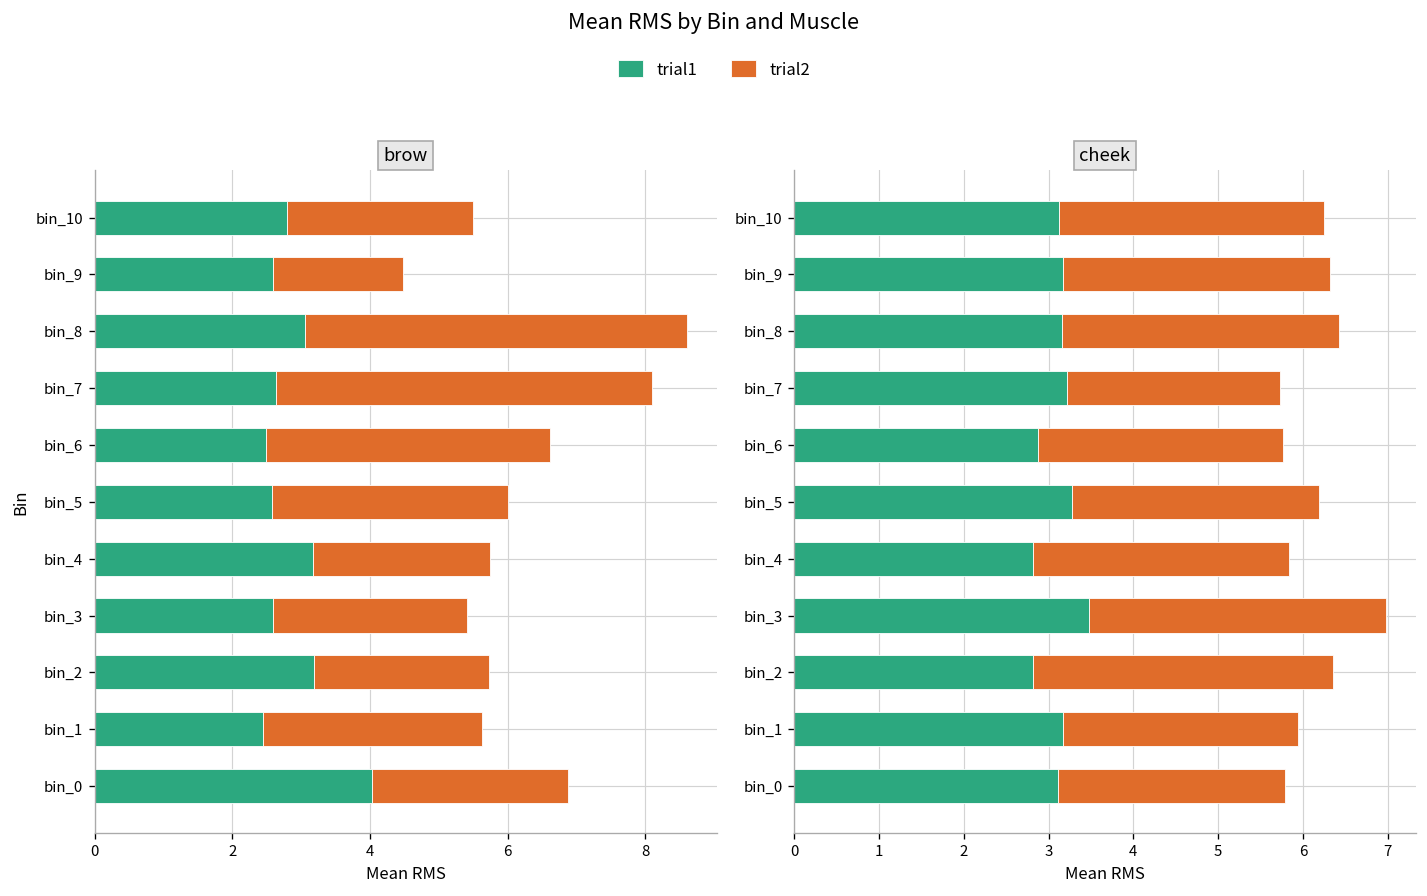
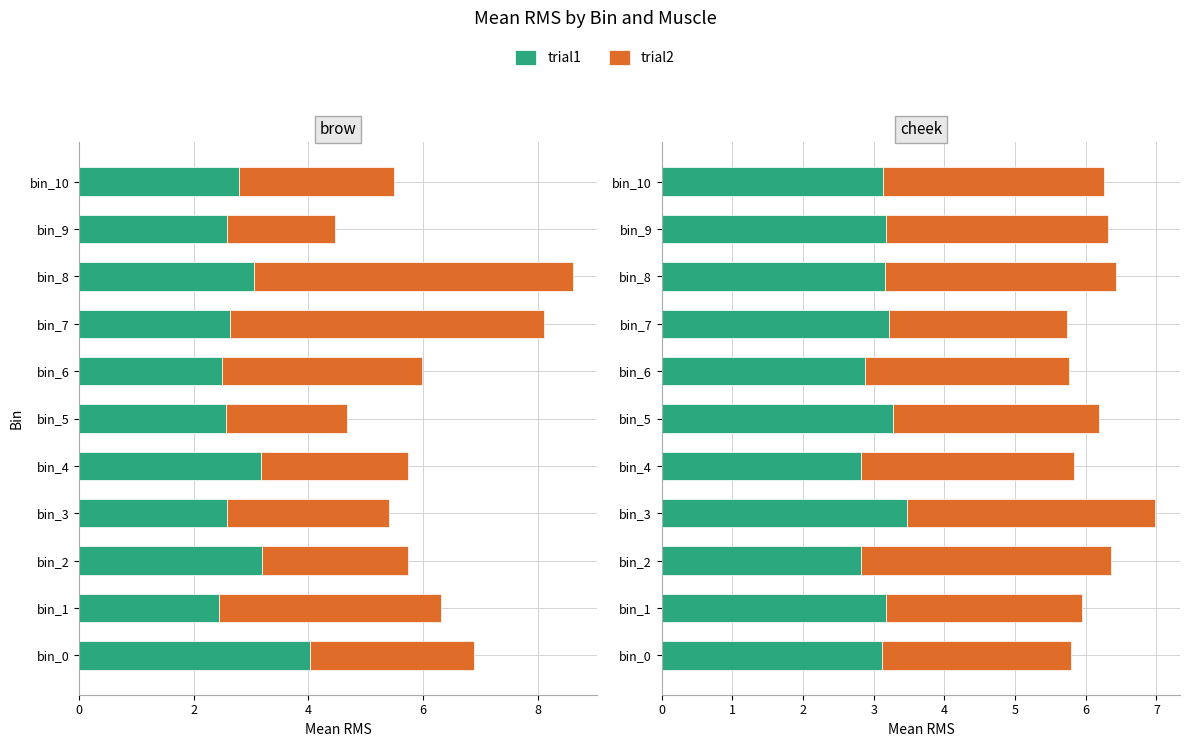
brow, trial2, bin_6: 4.1 -> 3.5
brow, trial2, bin_5: 3.4 -> 2.1
brow, trial2, bin_1: 3.2 -> 3.9
